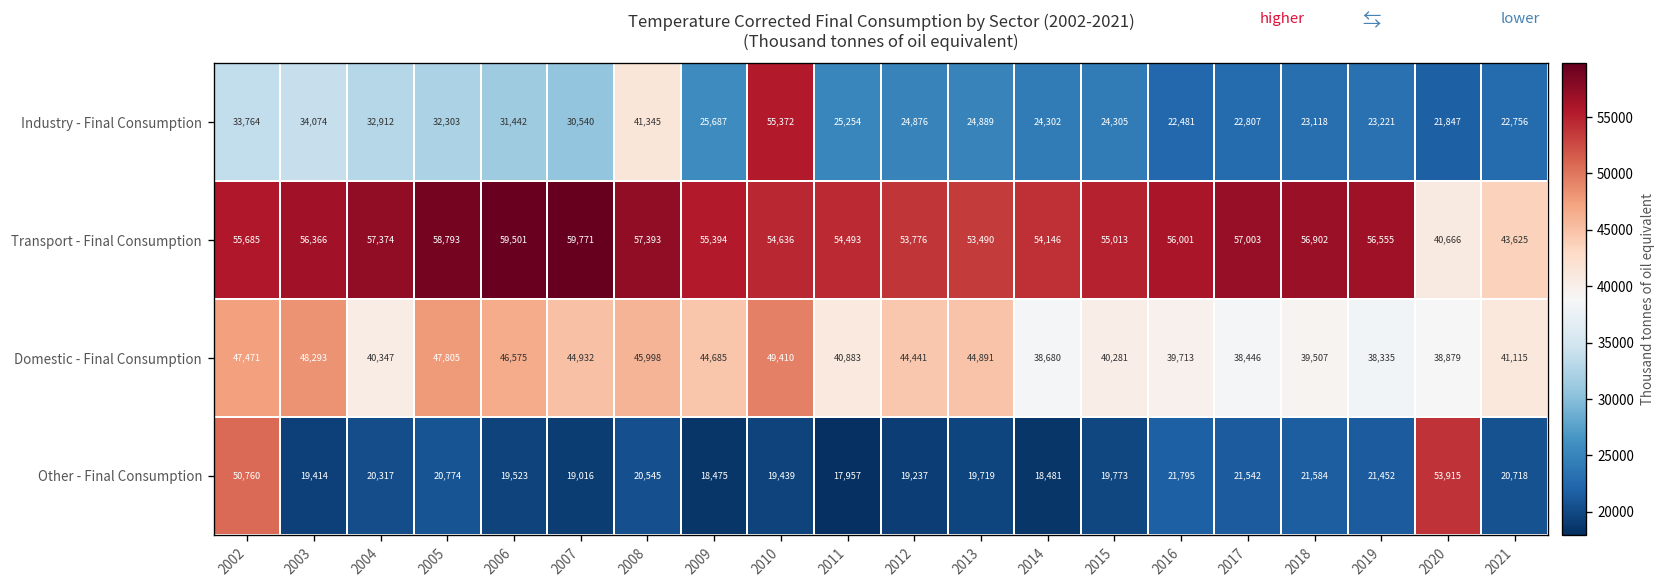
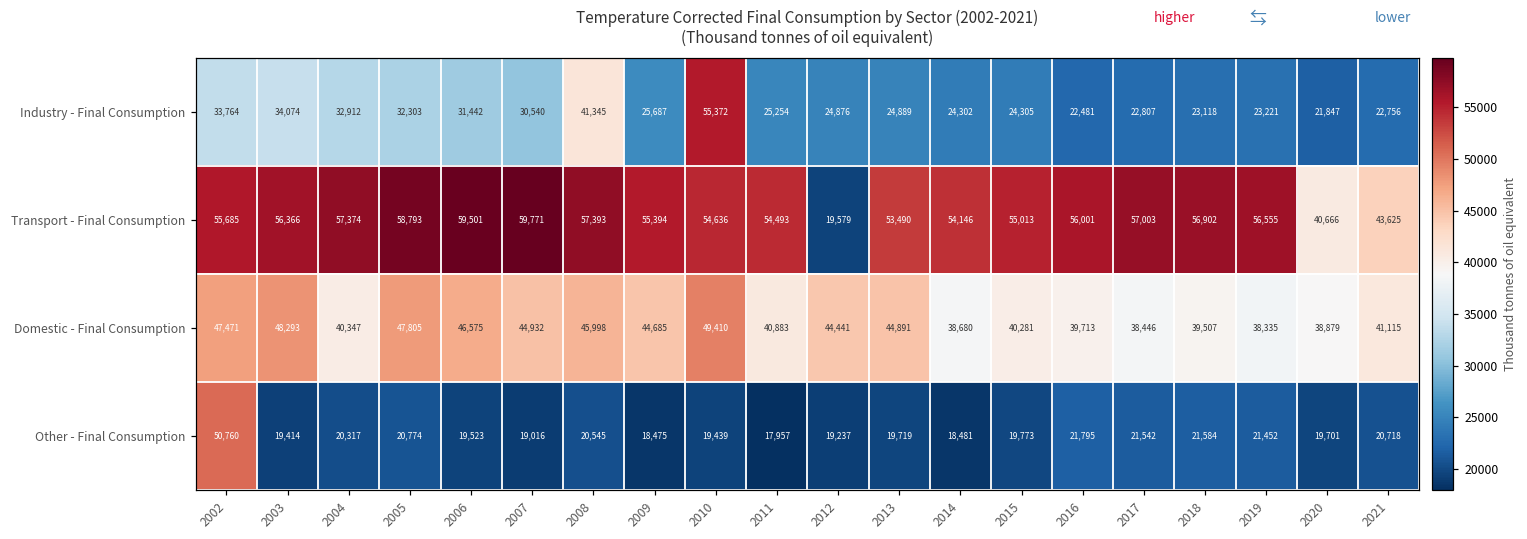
Transport - Final Consumption, 2012: 53,776 -> 19,579
Other - Final Consumption, 2020: 53,915 -> 19,701
